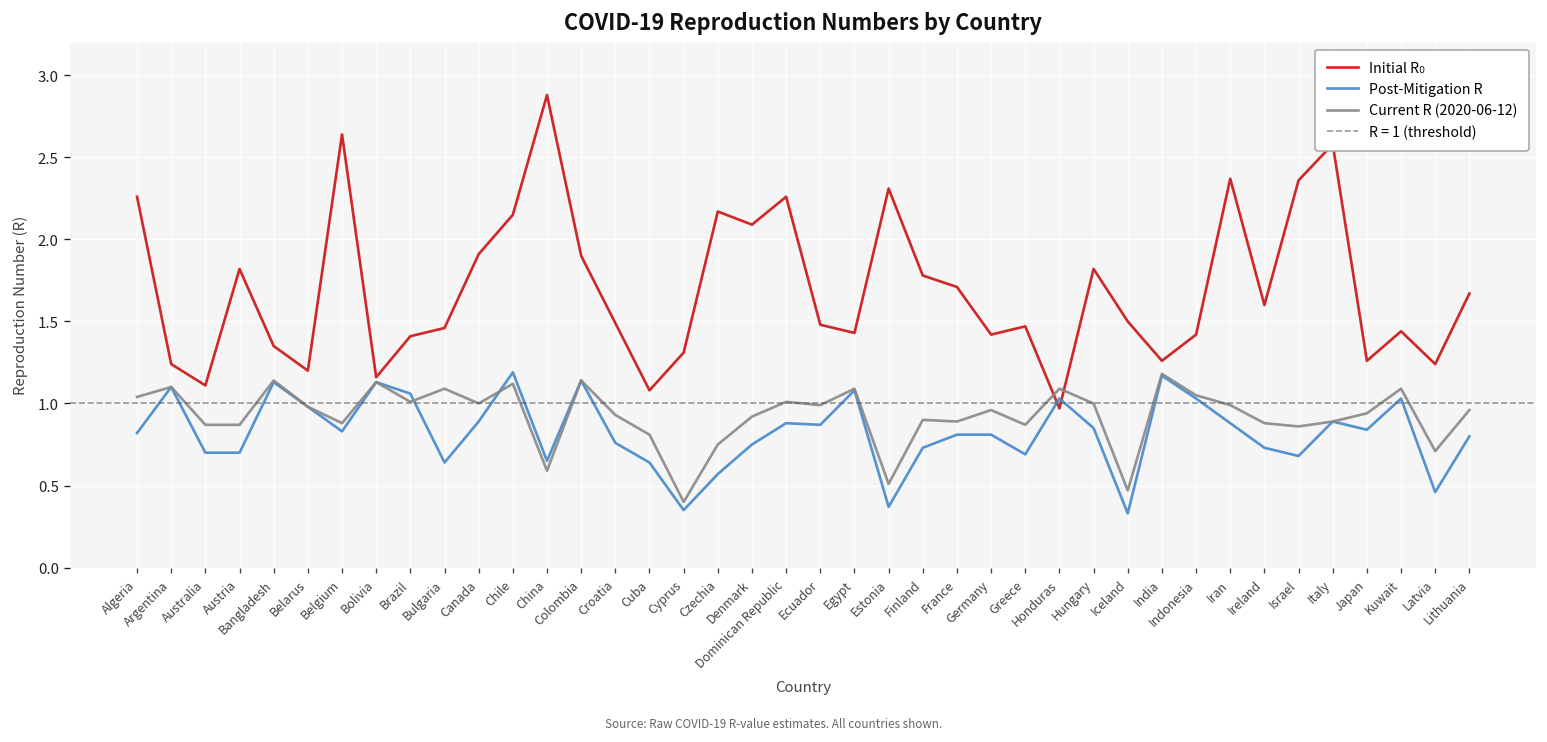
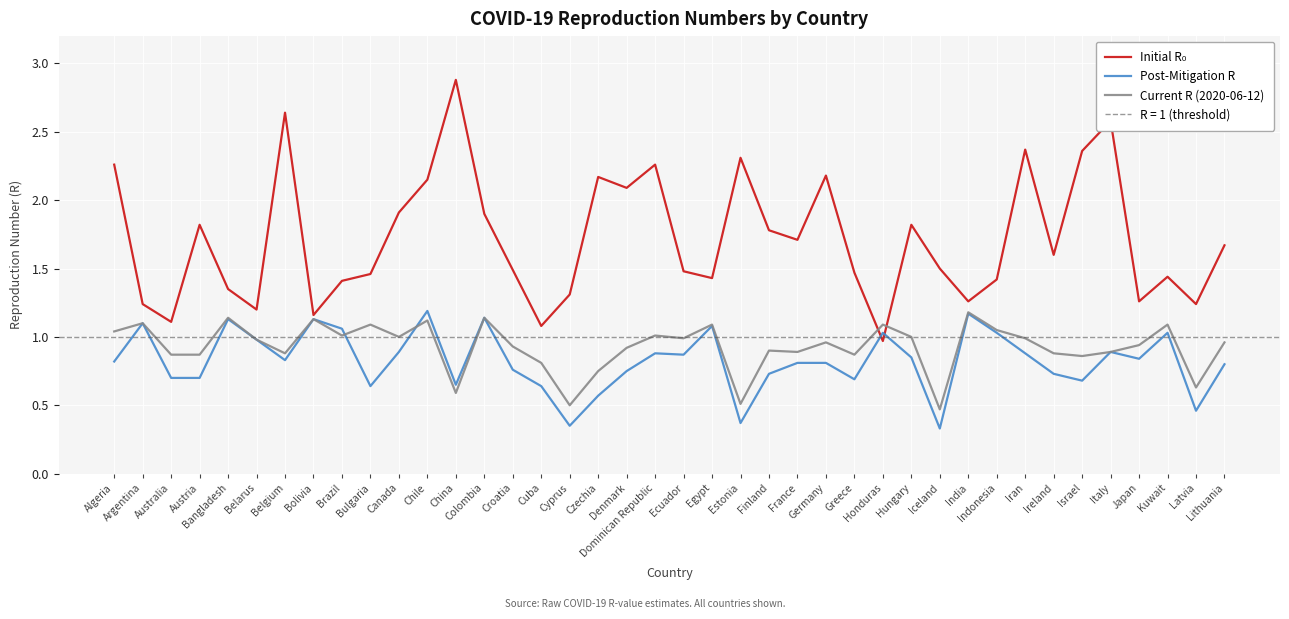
Current R (2020-06-12), Cyprus: 0.4 -> 0.5
Initial R₀, Germany: 1.42 -> 2.18
Current R (2020-06-12), Latvia: 0.71 -> 0.63
